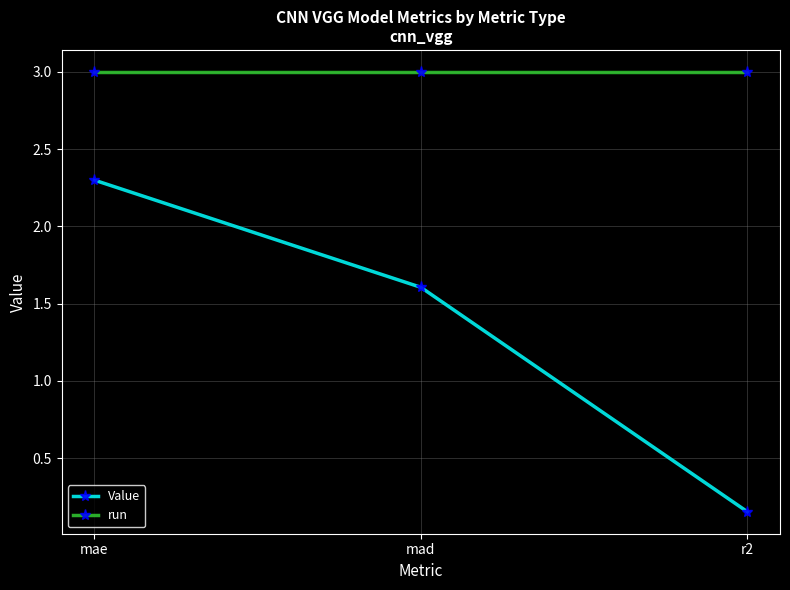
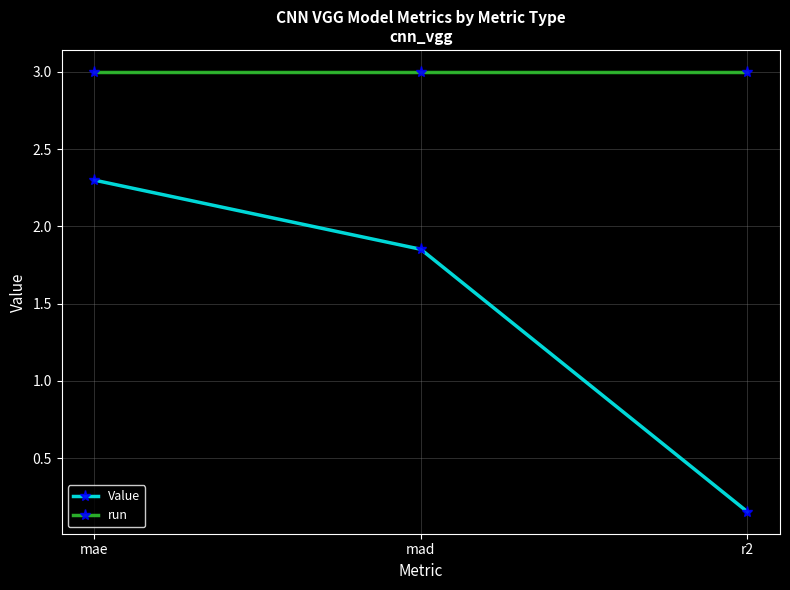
Value, mad: 1.61 -> 1.85
